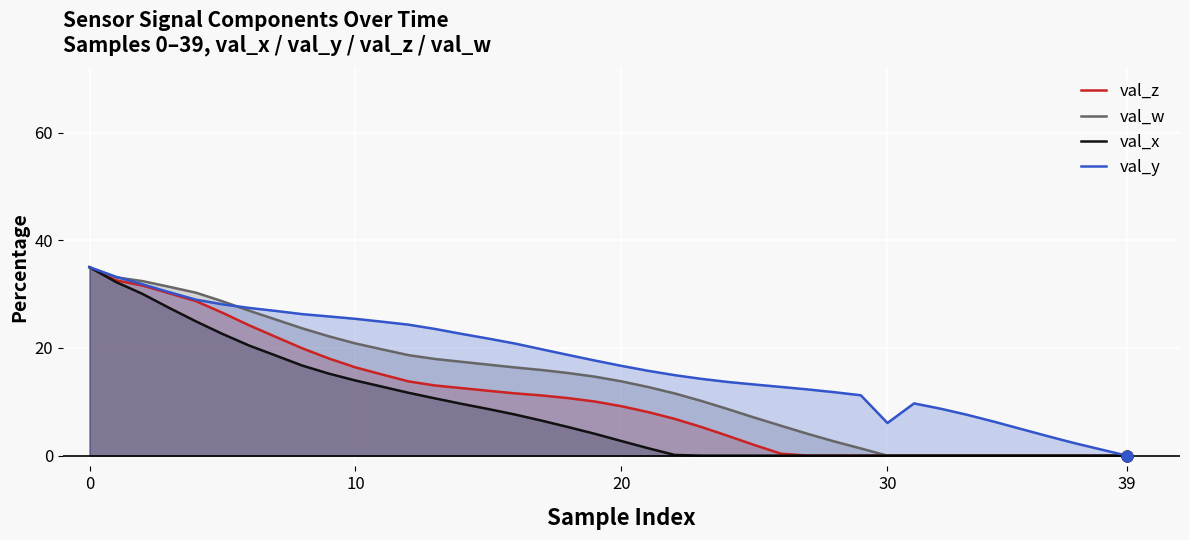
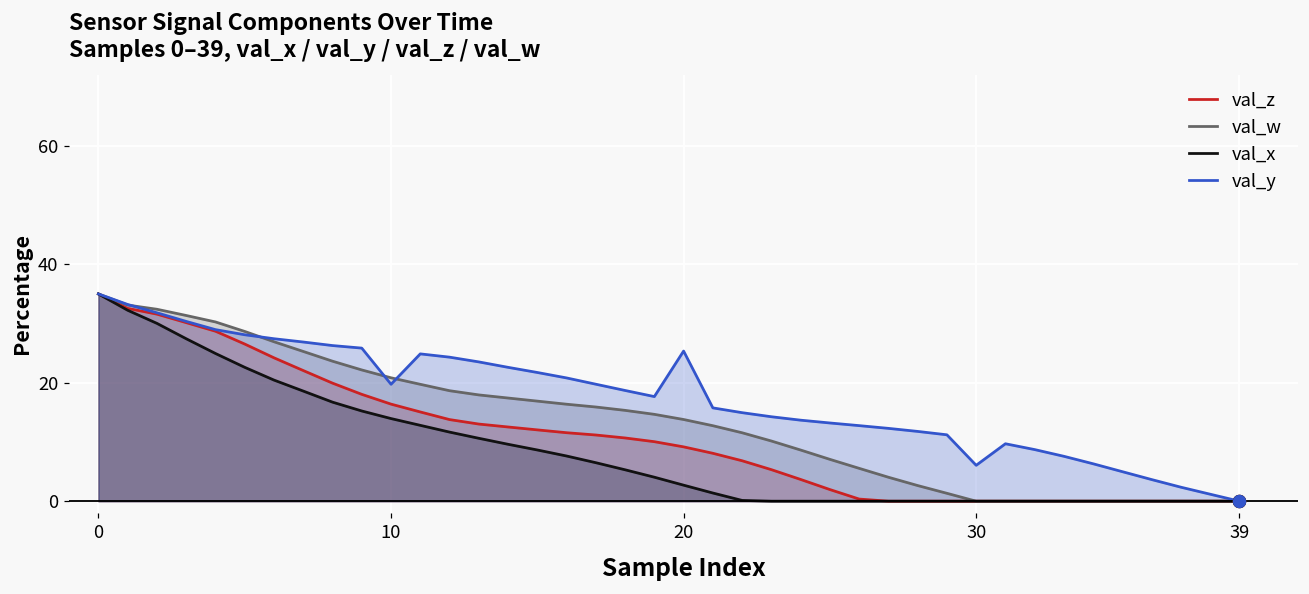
val_y, 10: 25 -> 20
val_y, 20: 17 -> 25
